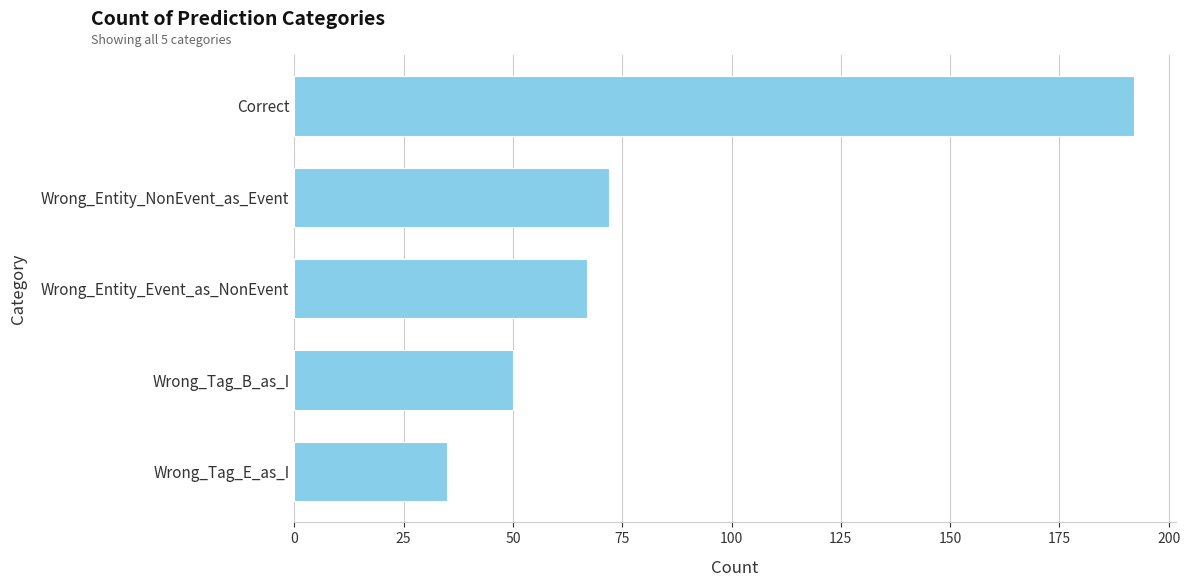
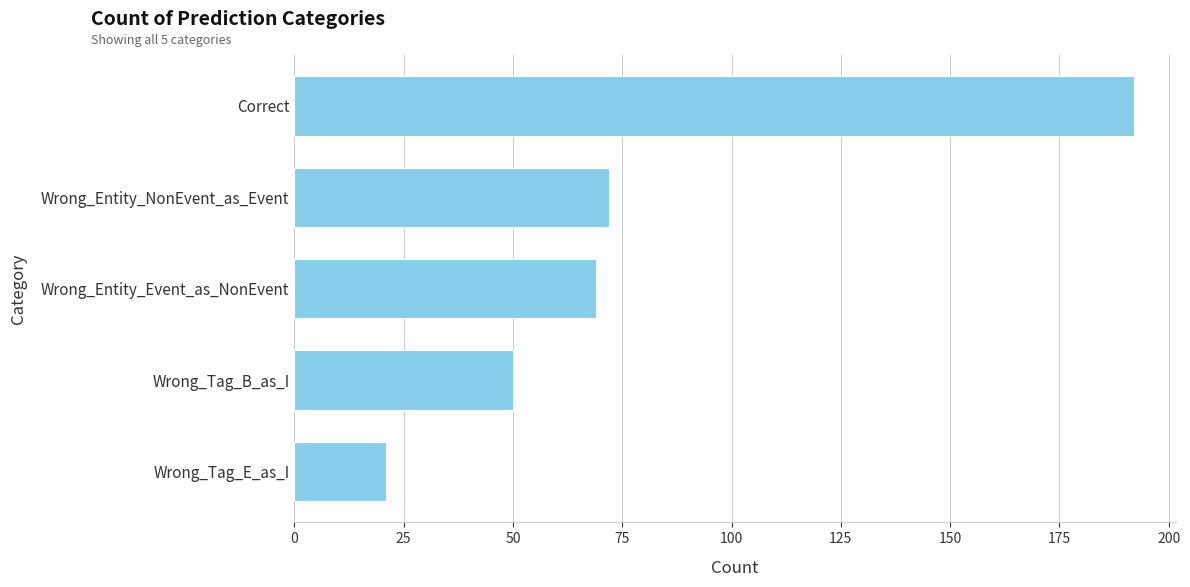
Wrong_Entity_Event_as_NonEvent: 67 -> 69
Wrong_Tag_E_as_I: 35 -> 21
